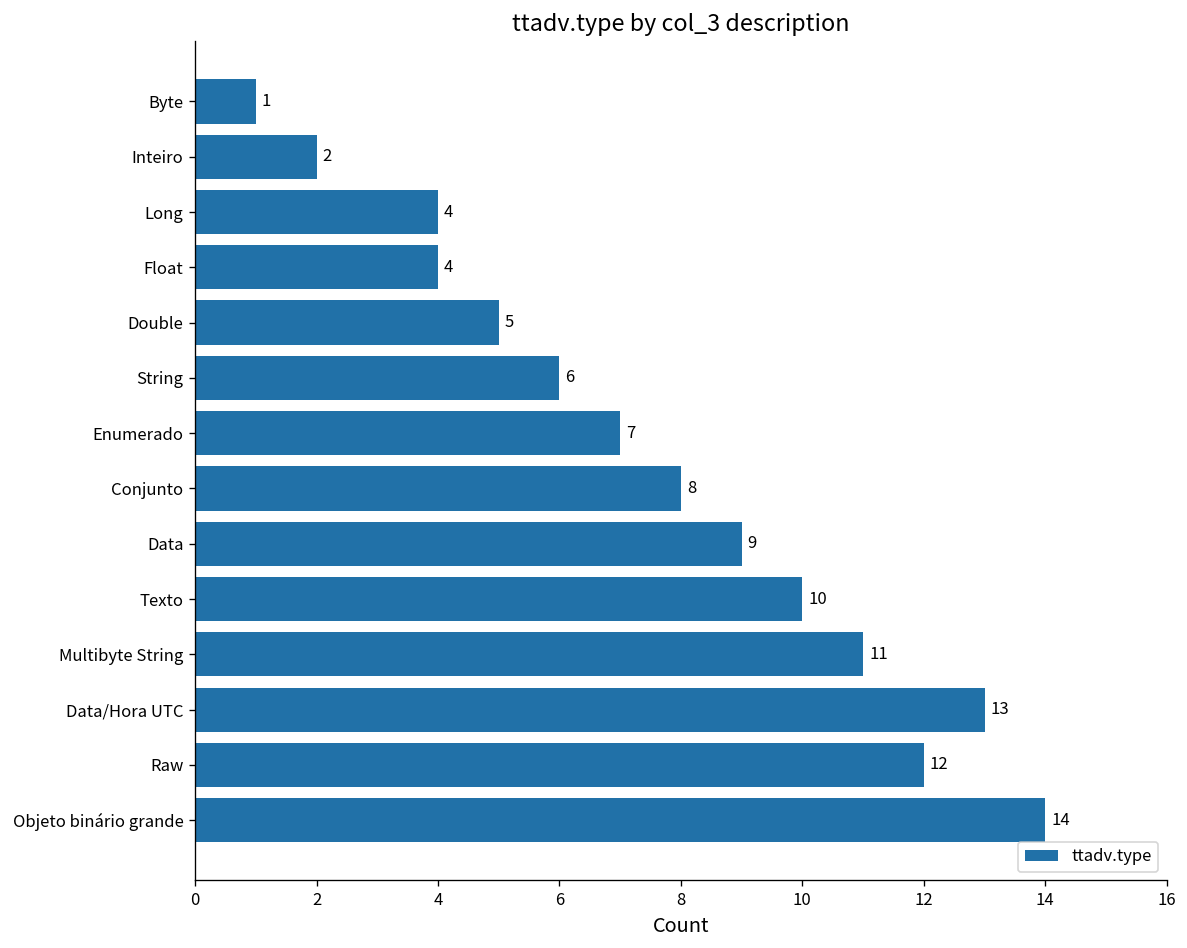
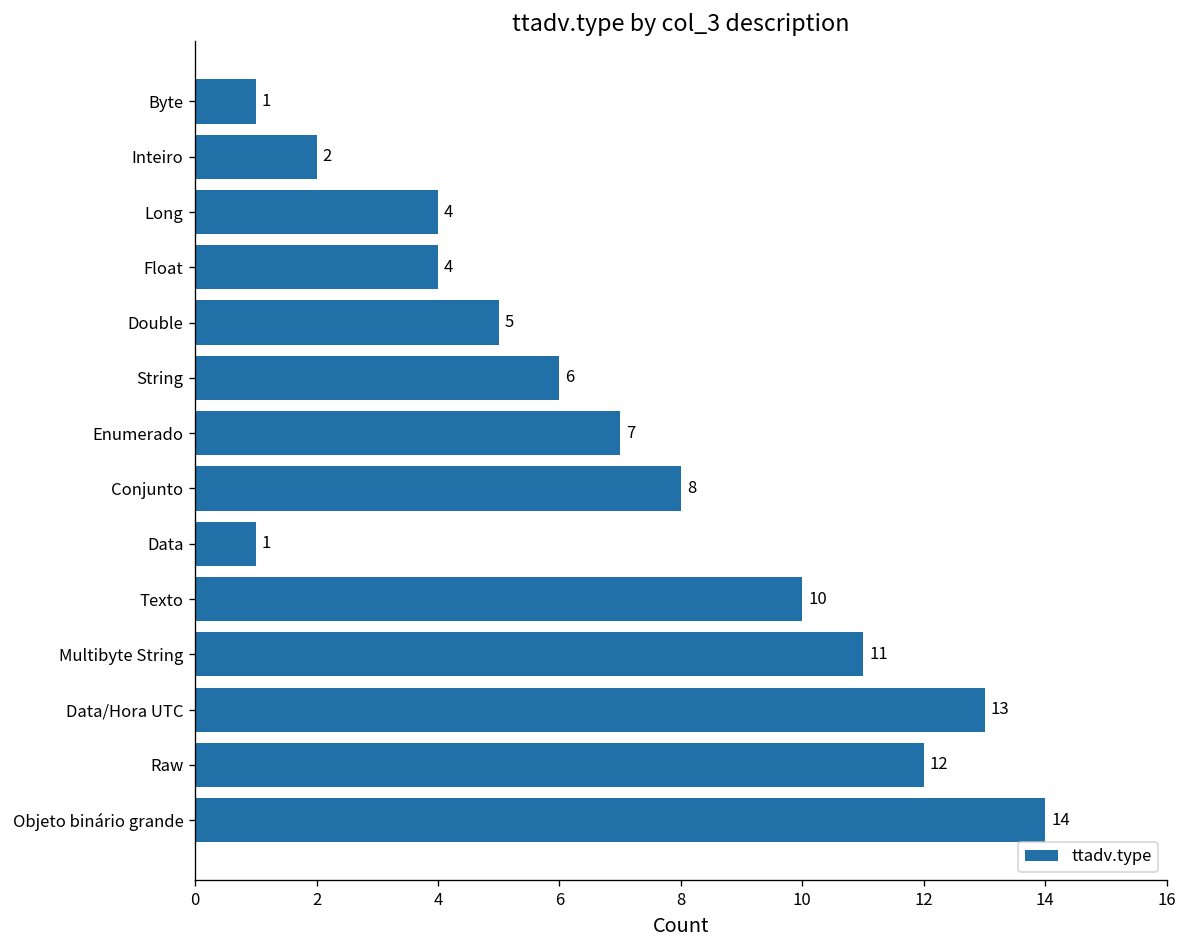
Data: 9 -> 1
